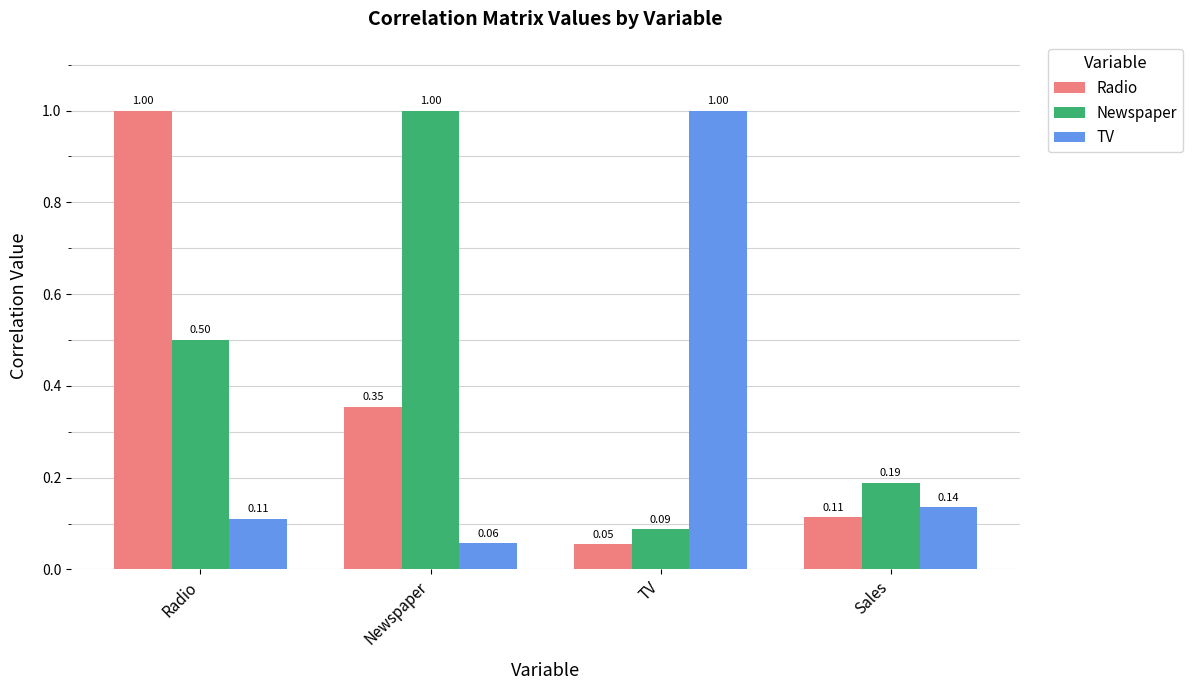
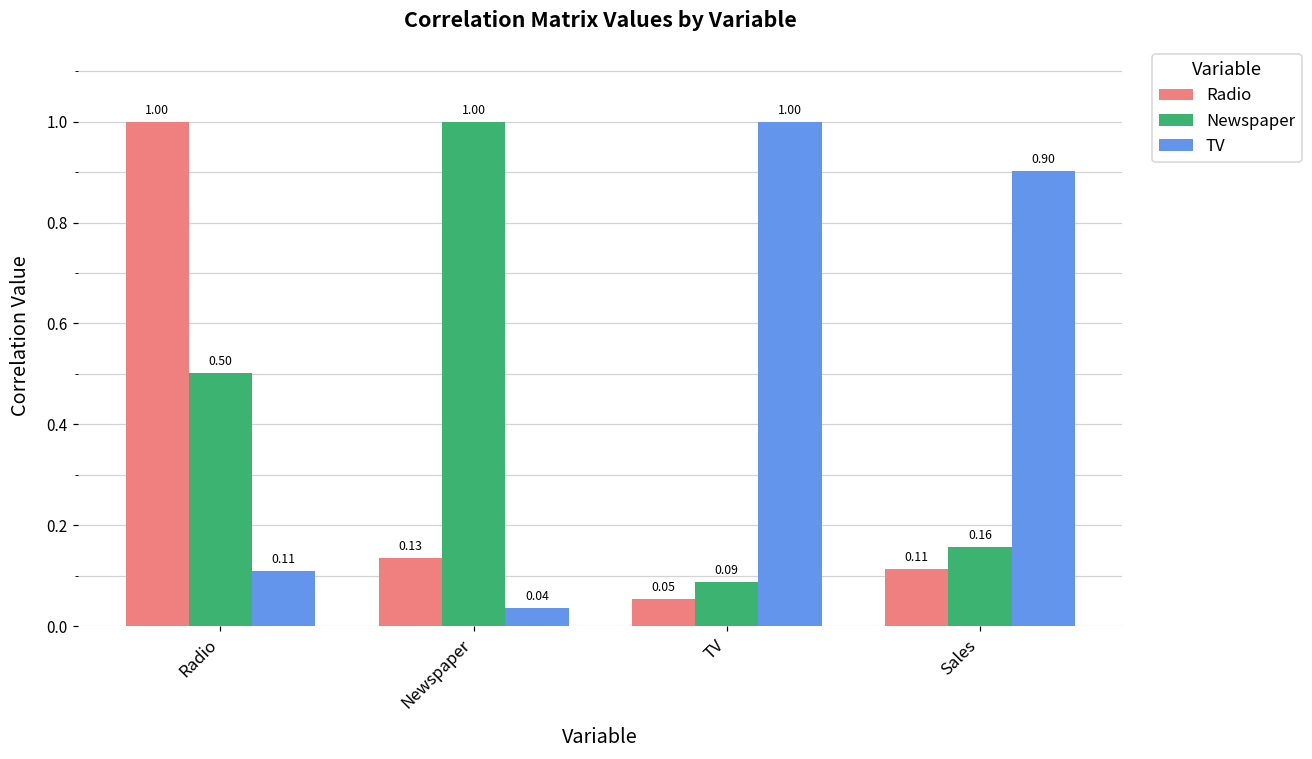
Radio, Newspaper: 0.35 -> 0.13
TV, Newspaper: 0.06 -> 0.04
Newspaper, Sales: 0.19 -> 0.16
TV, Sales: 0.14 -> 0.90
